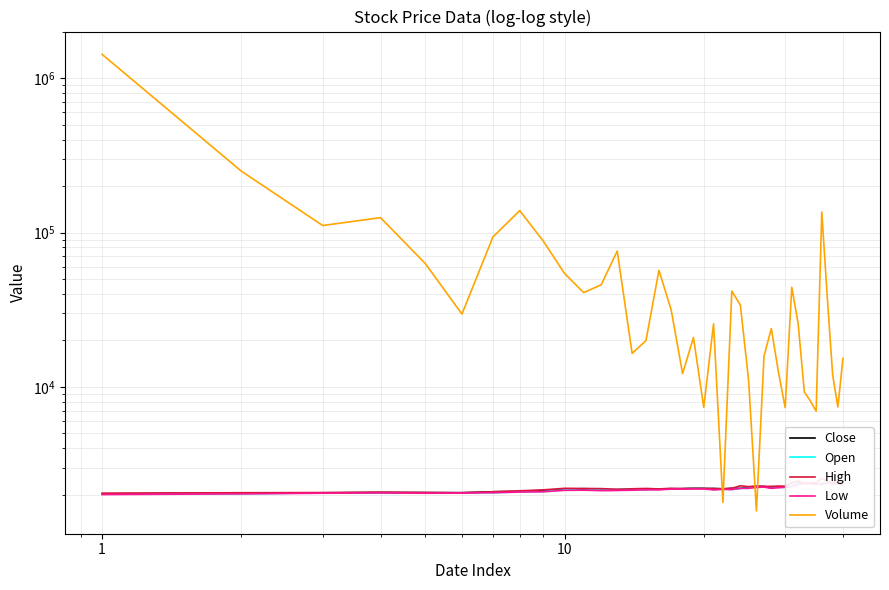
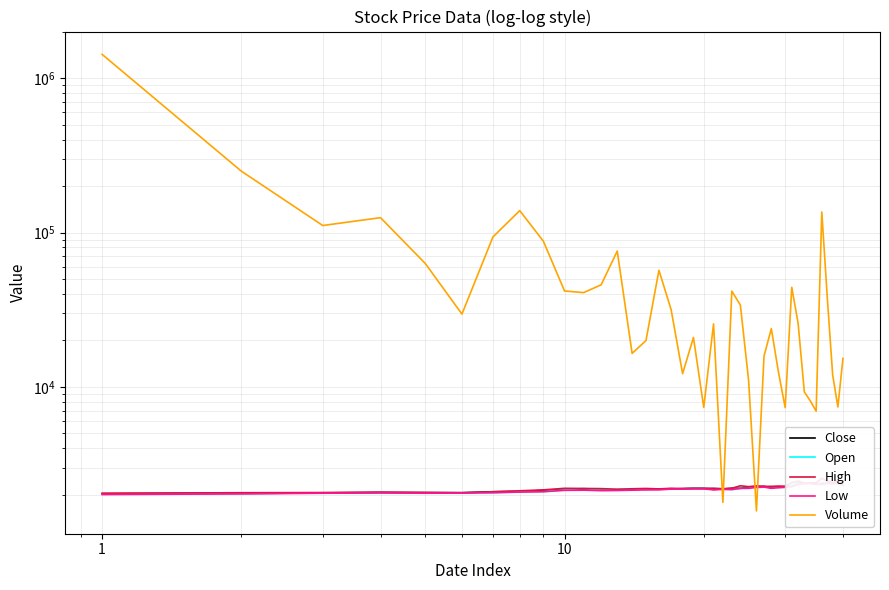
Volume, 10: 54000 -> 42000
